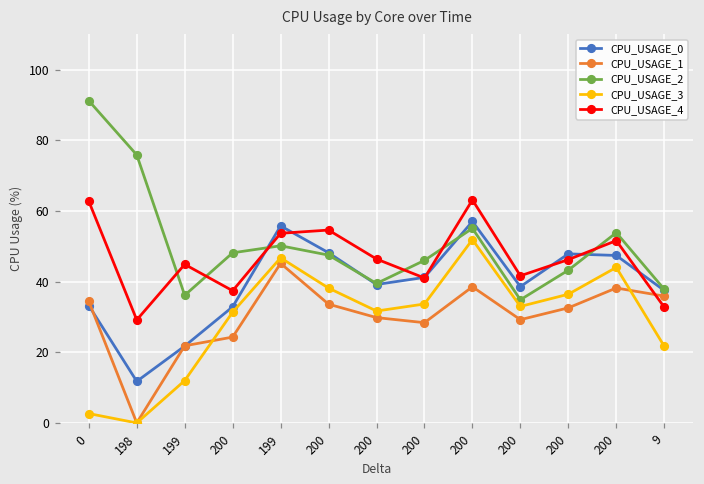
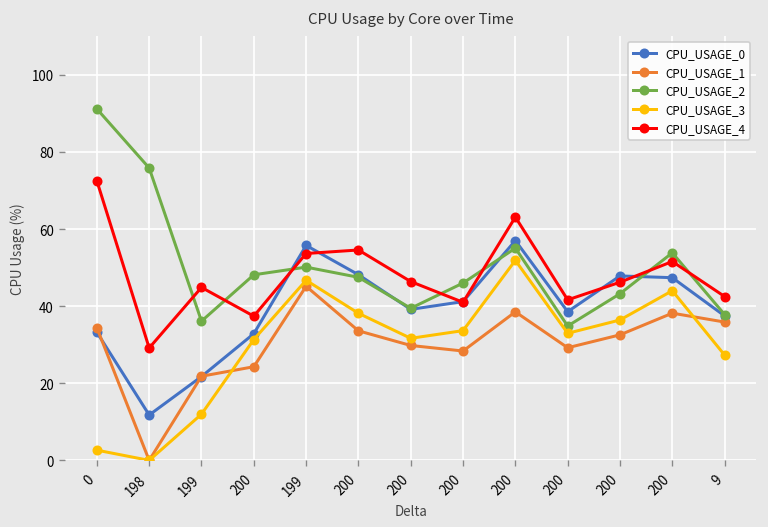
CPU_USAGE_4, 0: 63 -> 72
CPU_USAGE_3, 9: 22 -> 27
CPU_USAGE_4, 9: 33 -> 43
